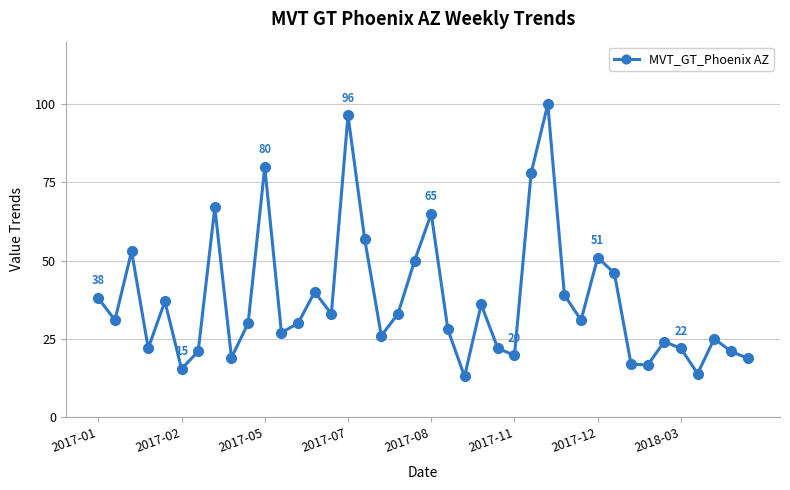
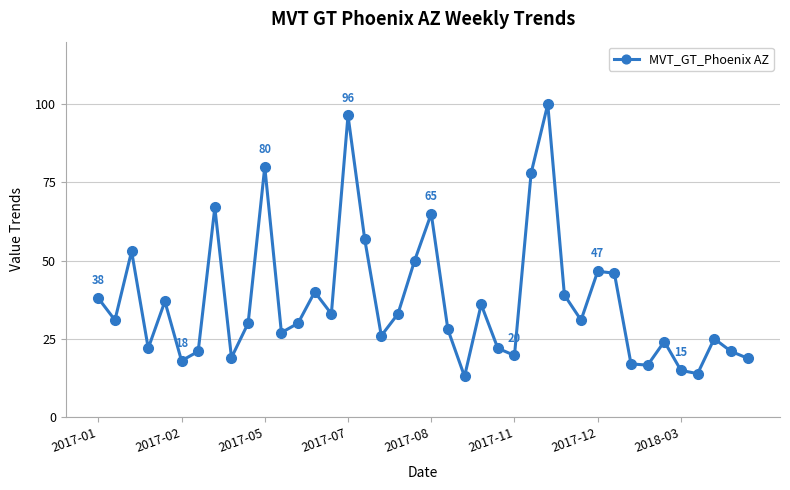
2017-02: 15 -> 18
2017-12: 51 -> 47
2018-03: 22 -> 15
